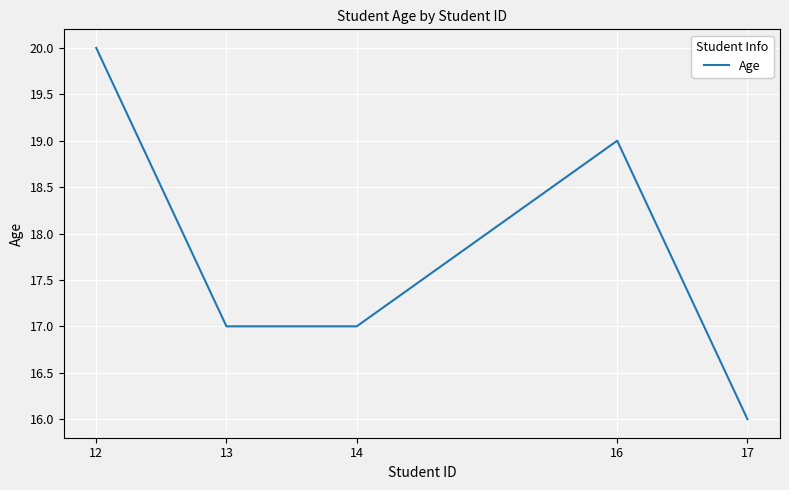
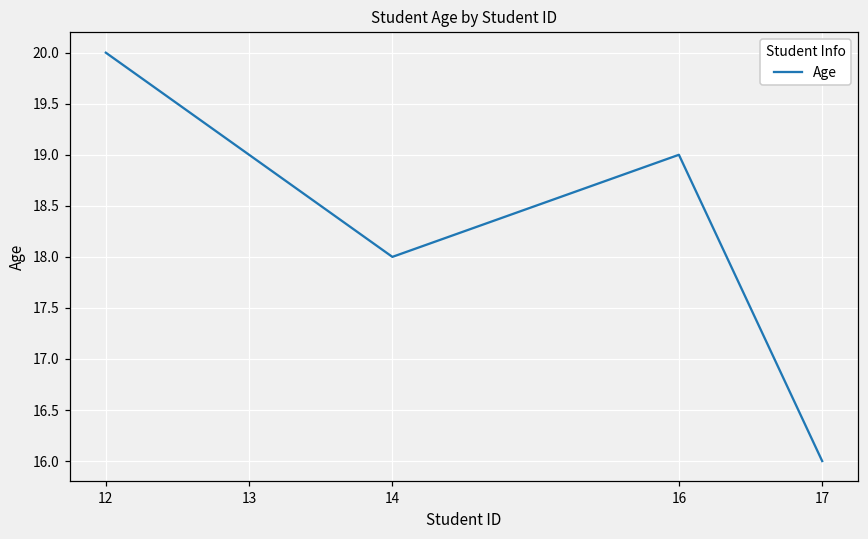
13: 17 -> 19
14: 17 -> 18
